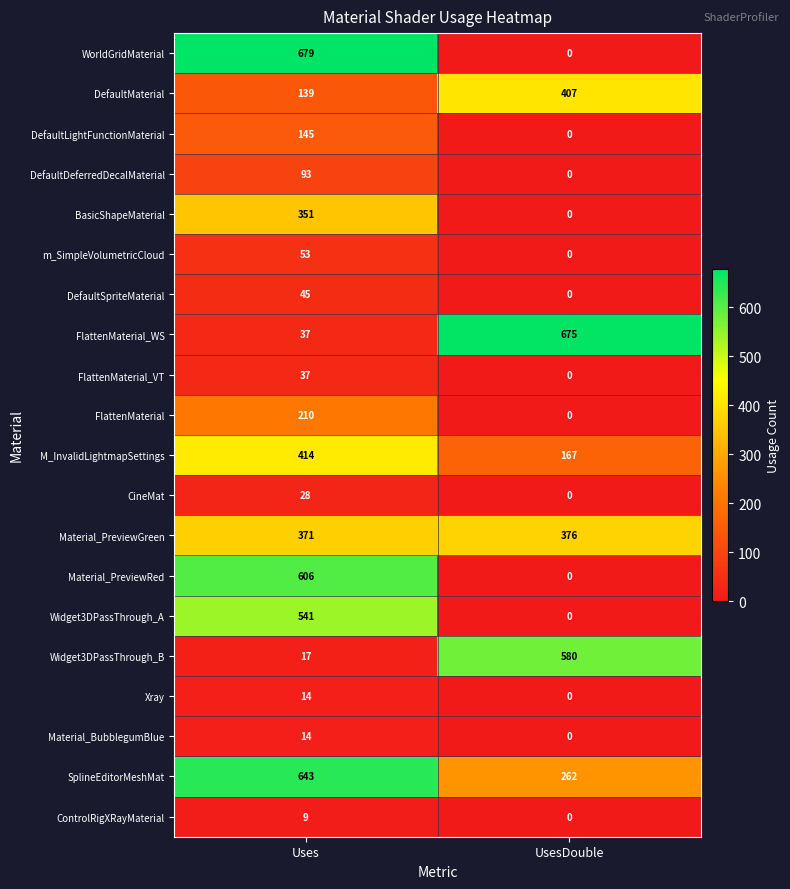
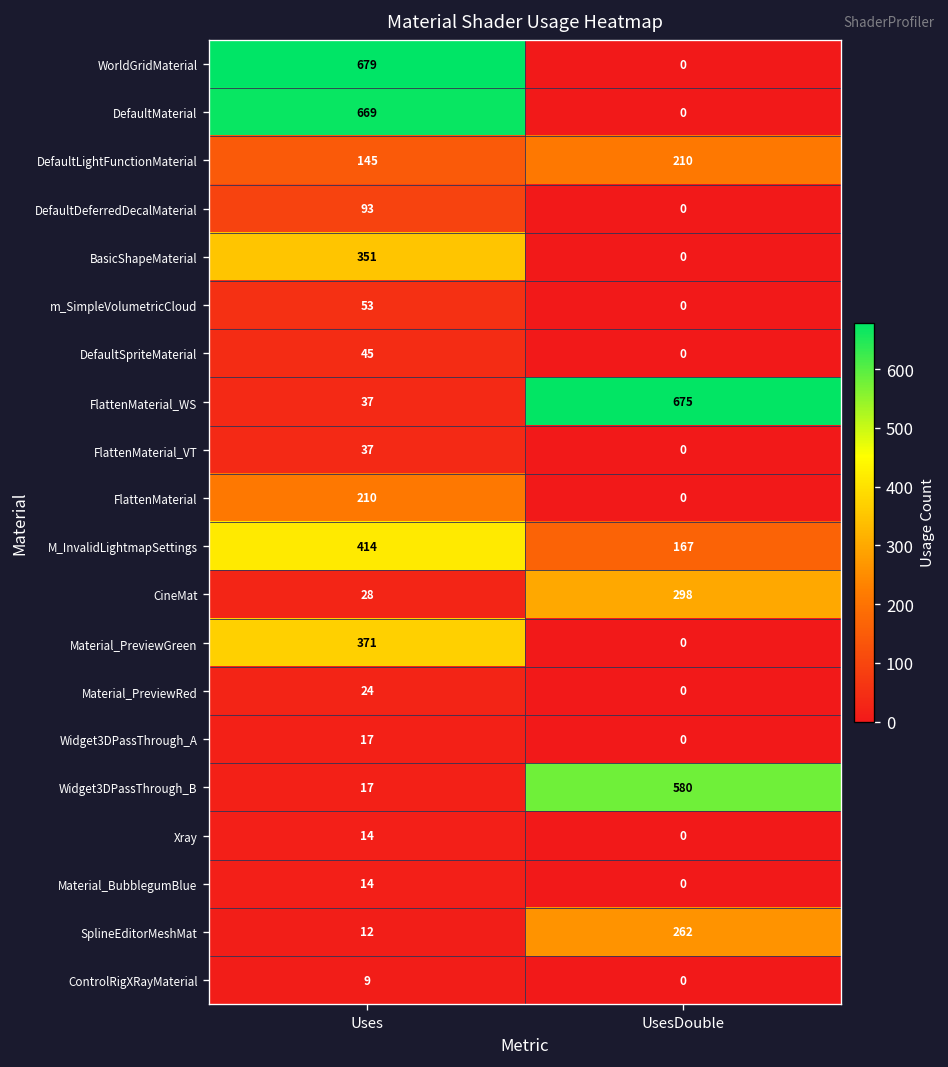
DefaultMaterial, Uses: 139 -> 669
DefaultMaterial, UsesDouble: 407 -> 0
DefaultLightFunctionMaterial, UsesDouble: 0 -> 210
CineMat, UsesDouble: 0 -> 298
Material_PreviewGreen, UsesDouble: 376 -> 0
Material_PreviewRed, Uses: 606 -> 24
Widget3DPassThrough_A, Uses: 541 -> 17
SplineEditorMeshMat, Uses: 643 -> 12
